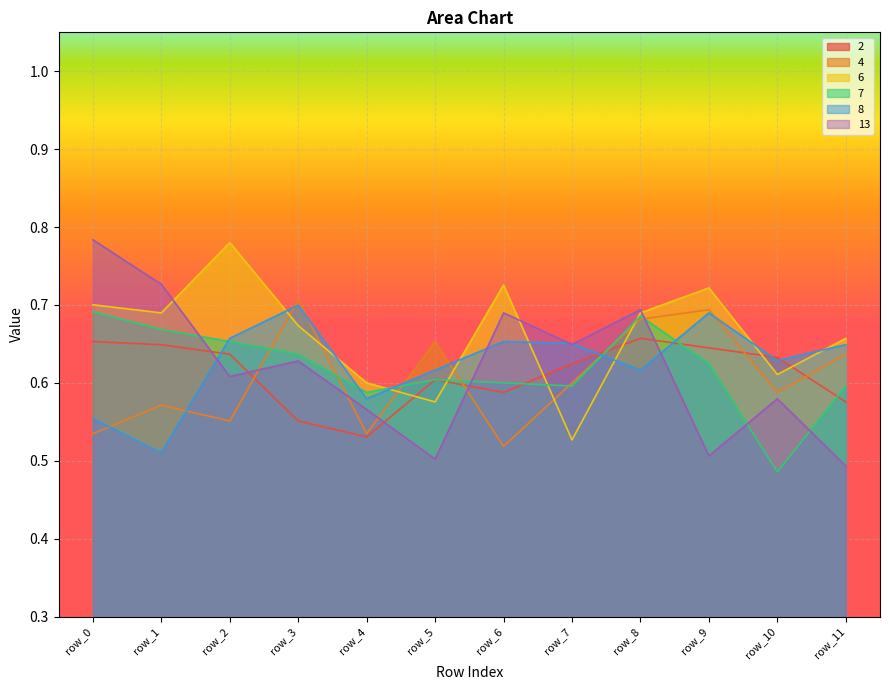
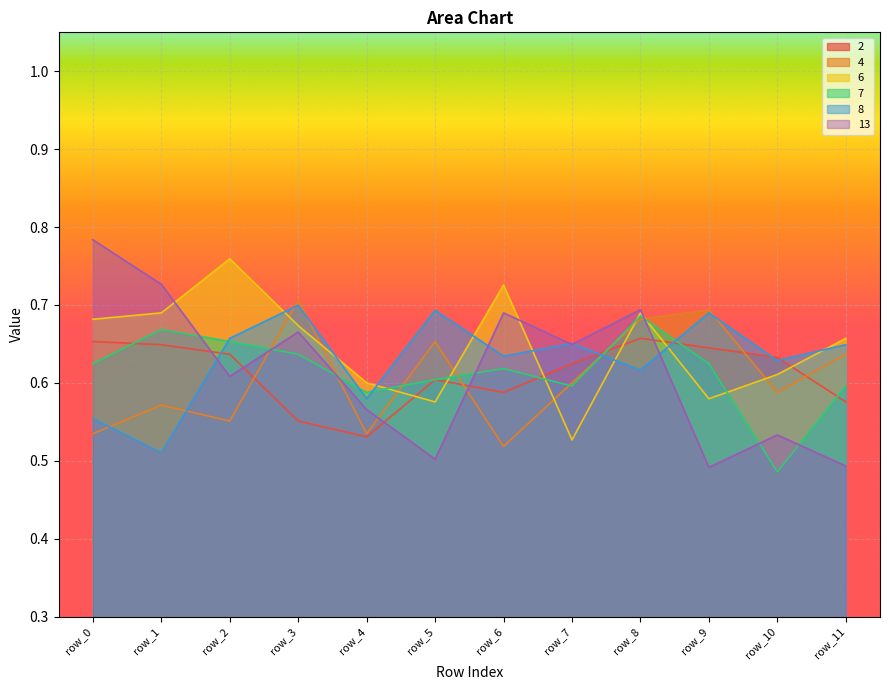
6, row_0: 0.70 -> 0.68
7, row_0: 0.69 -> 0.62
6, row_2: 0.78 -> 0.76
13, row_3: 0.63 -> 0.67
8, row_5: 0.62 -> 0.69
7, row_6: 0.60 -> 0.62
8, row_6: 0.65 -> 0.63
6, row_9: 0.72 -> 0.58
13, row_9: 0.51 -> 0.49
13, row_10: 0.58 -> 0.53
